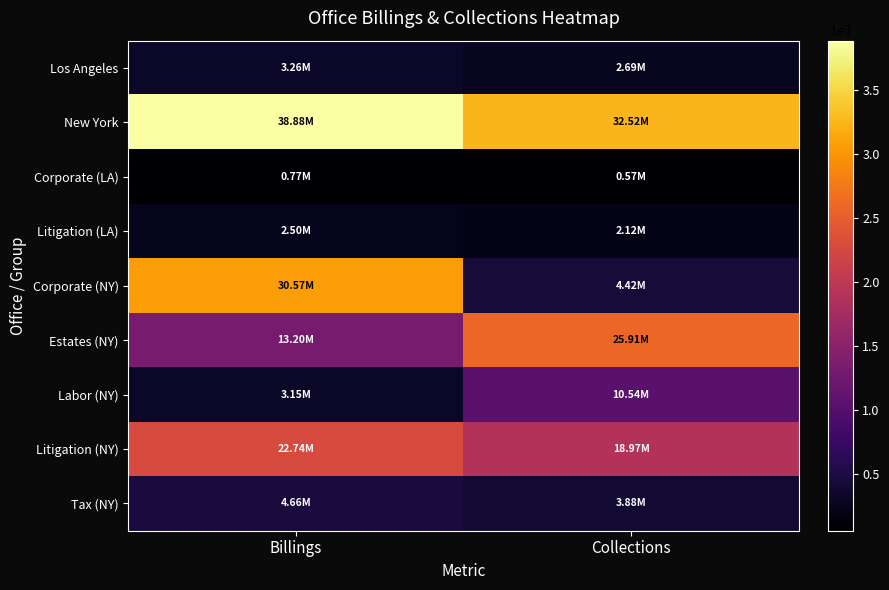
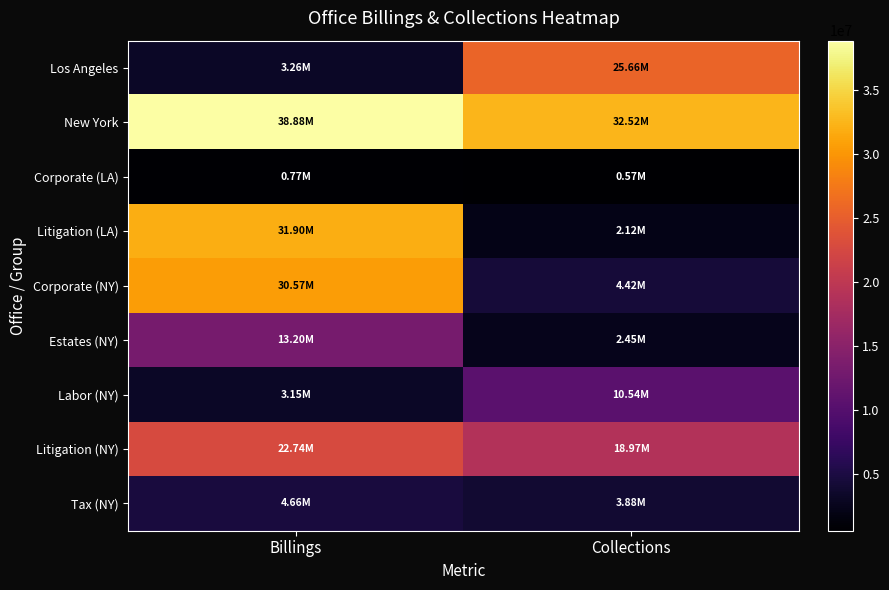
Los Angeles, Collections: 2.69M -> 25.66M
Litigation (LA), Billings: 2.50M -> 31.90M
Estates (NY), Collections: 25.91M -> 2.45M
